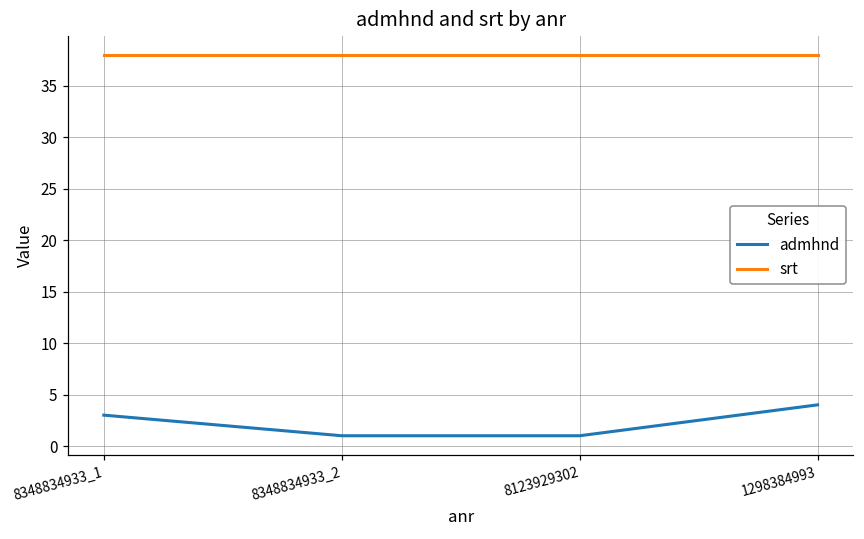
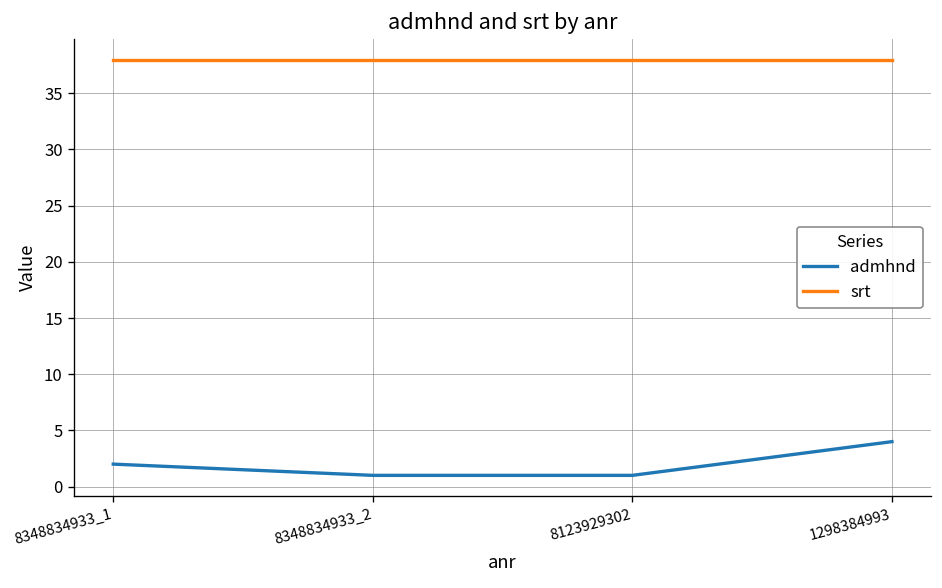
admhnd, 8348834933_1: 3 -> 2
